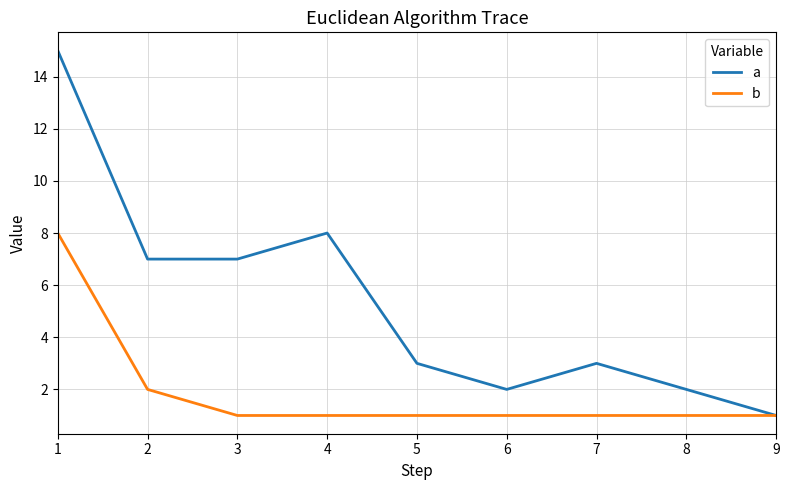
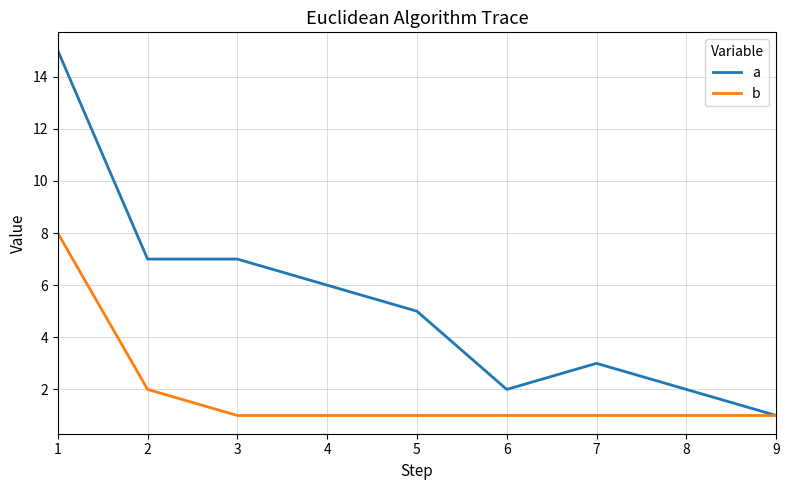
a, 4: 8 -> 6
a, 5: 3 -> 5
